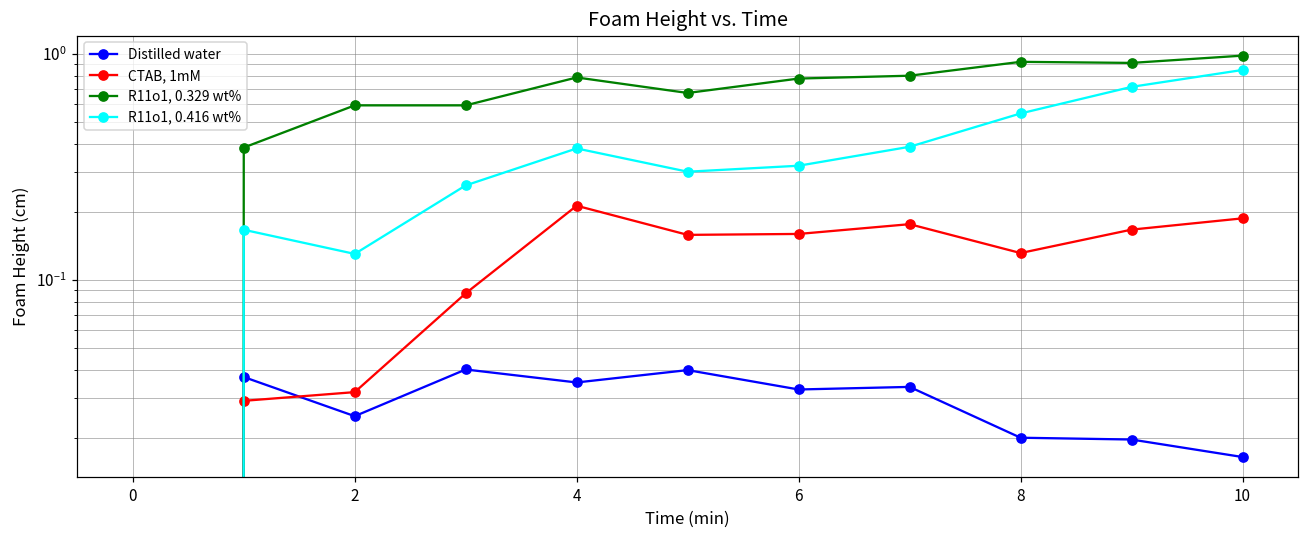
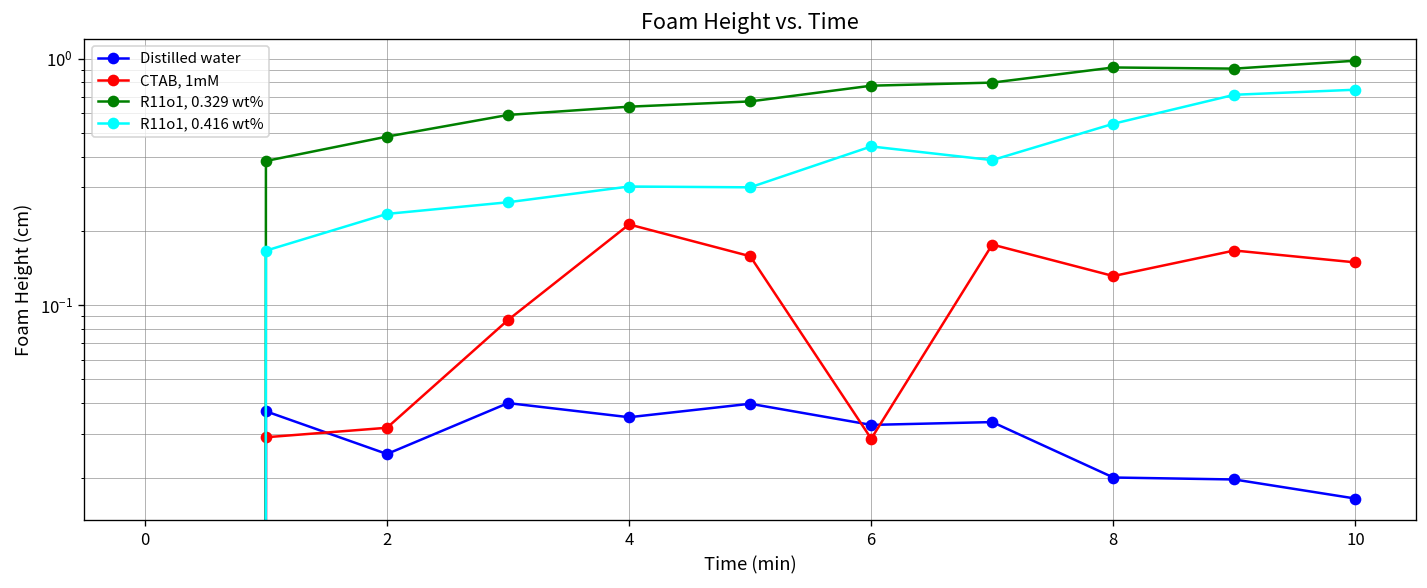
R11o1, 0.329 wt%, 2: 0.59 -> 0.48
R11o1, 0.416 wt%, 2: 0.13 -> 0.23
R11o1, 0.329 wt%, 4: 0.78 -> 0.64
R11o1, 0.416 wt%, 4: 0.38 -> 0.30
CTAB, 1mM, 6: 0.16 -> 0.029
R11o1, 0.416 wt%, 6: 0.32 -> 0.44
CTAB, 1mM, 10: 0.19 -> 0.15
R11o1, 0.416 wt%, 10: 0.85 -> 0.75
